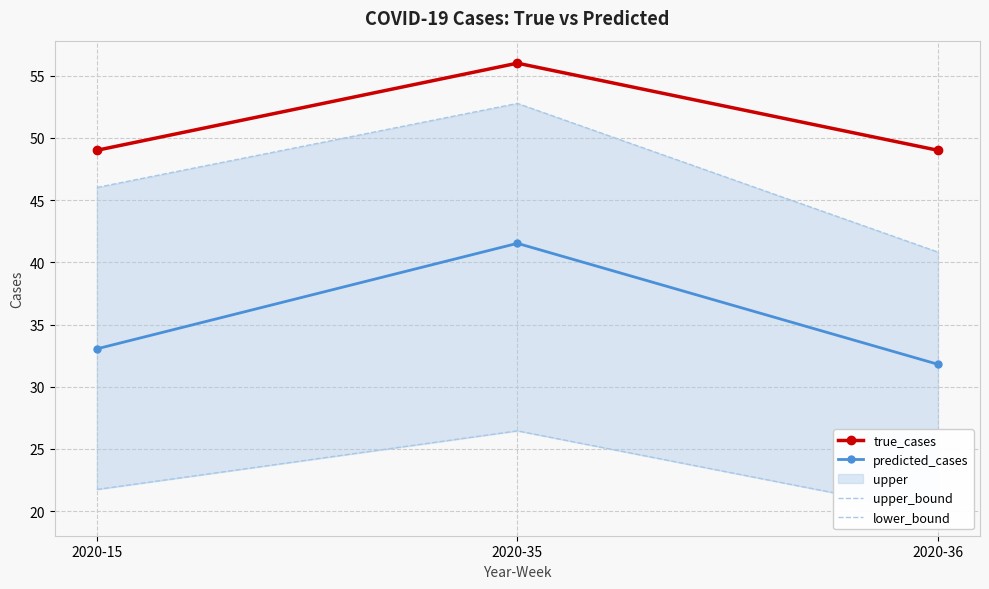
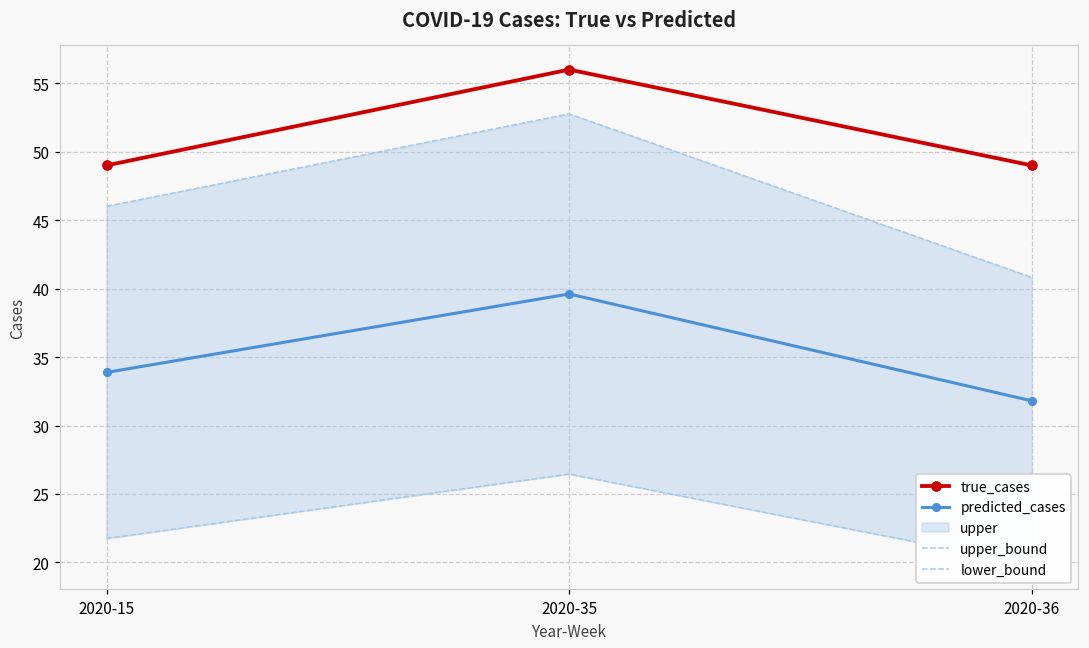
predicted_cases, 2020-15: 33.0 -> 33.9
predicted_cases, 2020-35: 41.5 -> 39.6
